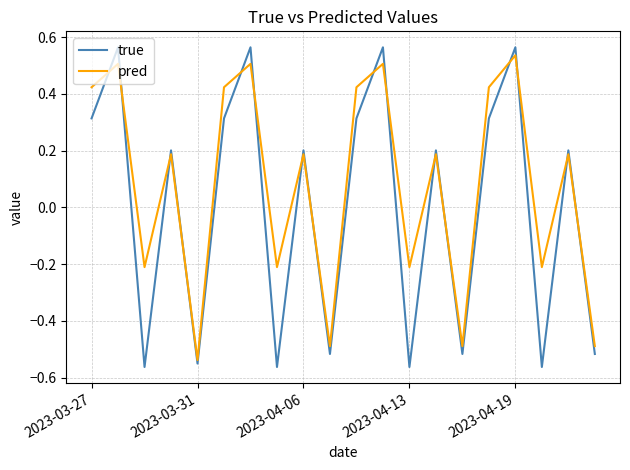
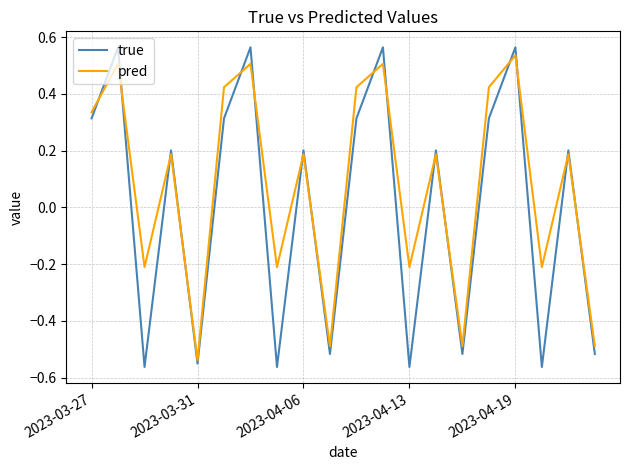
pred, 2023-03-27: 0.42 -> 0.34
